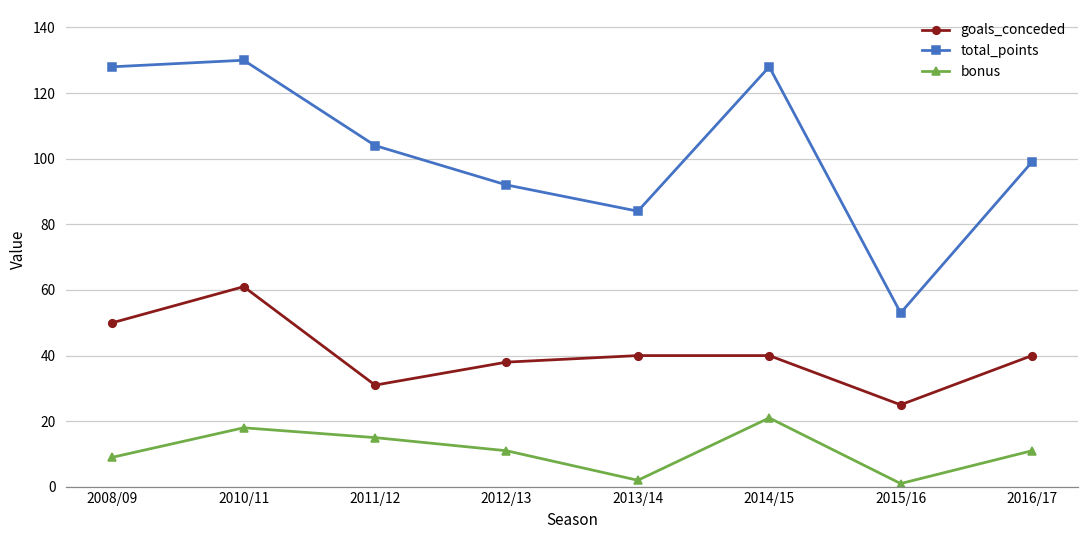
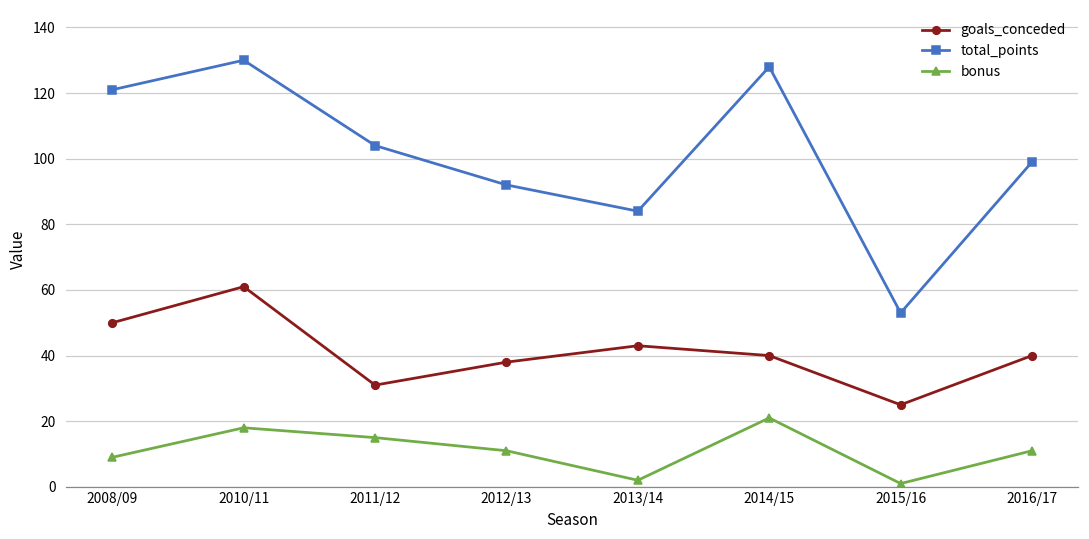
total_points, 2008/09: 128 -> 121
goals_conceded, 2013/14: 40 -> 43
